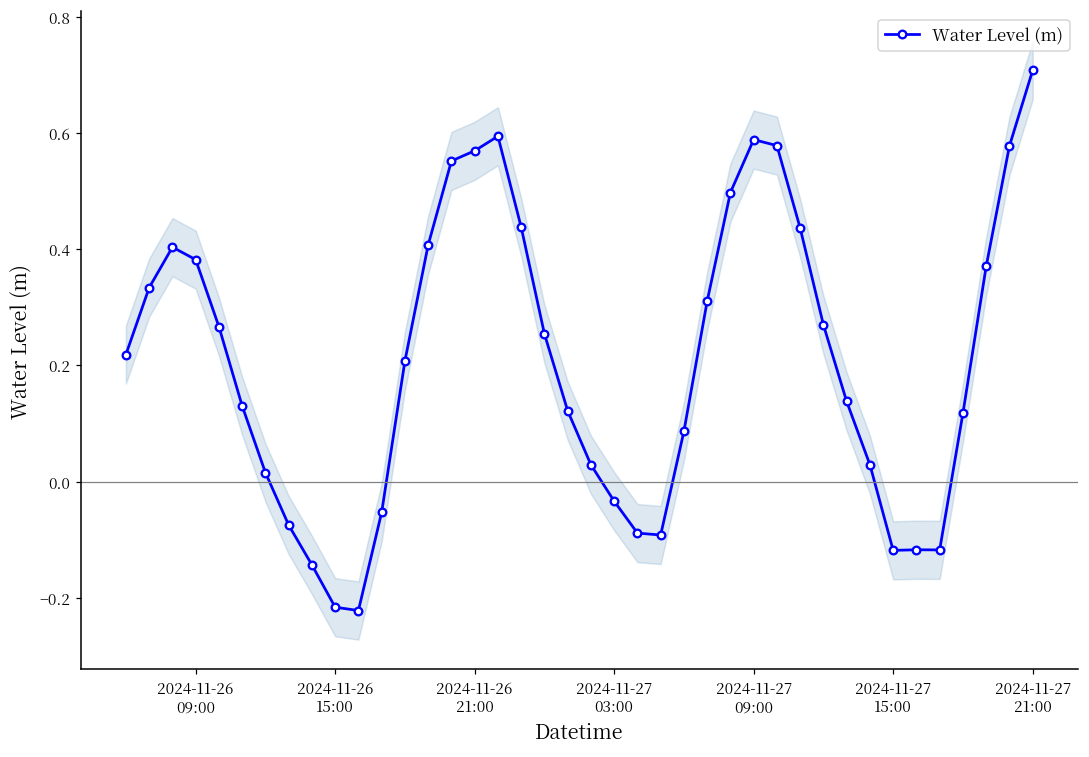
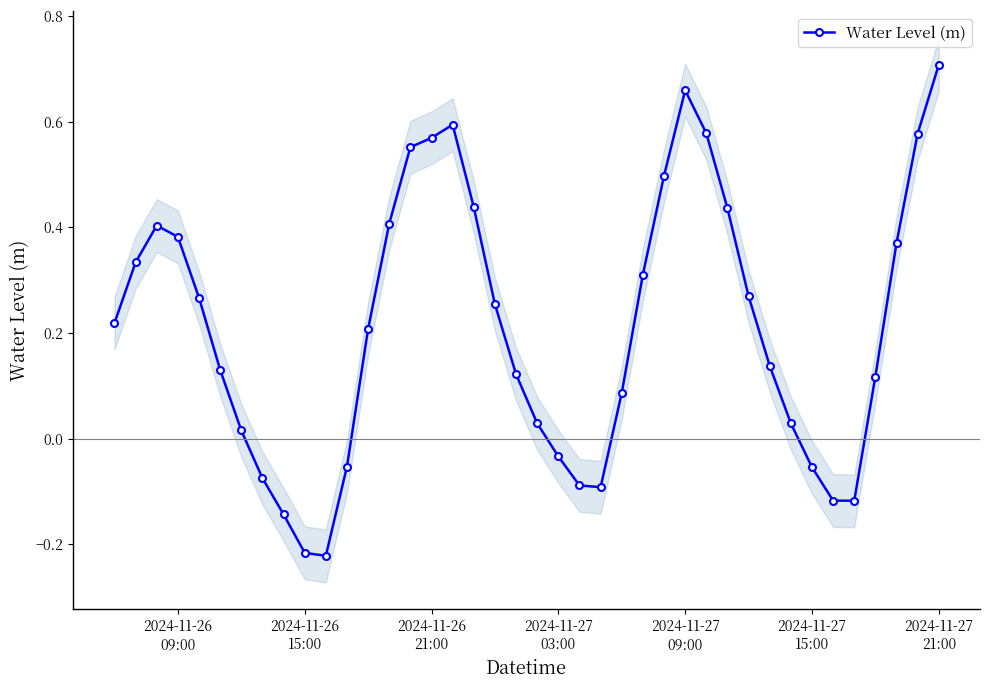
Water Level (m), 2024-11-27 09:00: 0.59 -> 0.66
Water Level (m), 2024-11-27 15:00: -0.12 -> -0.05
